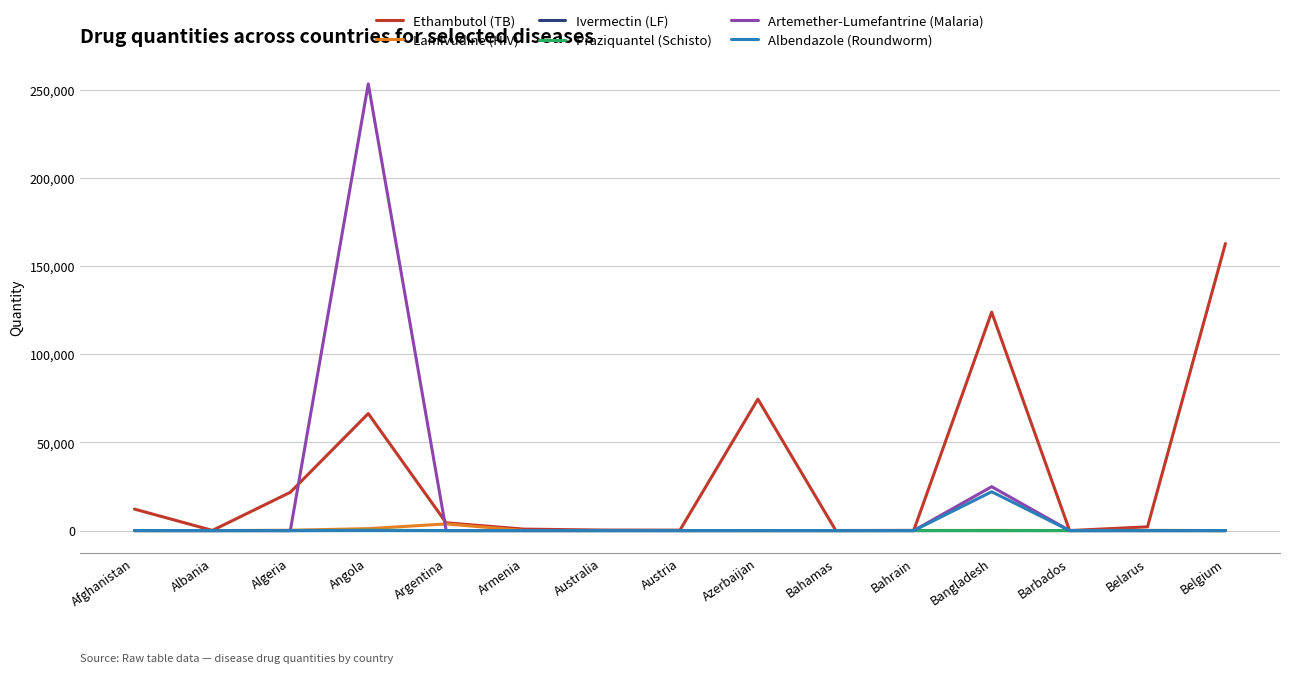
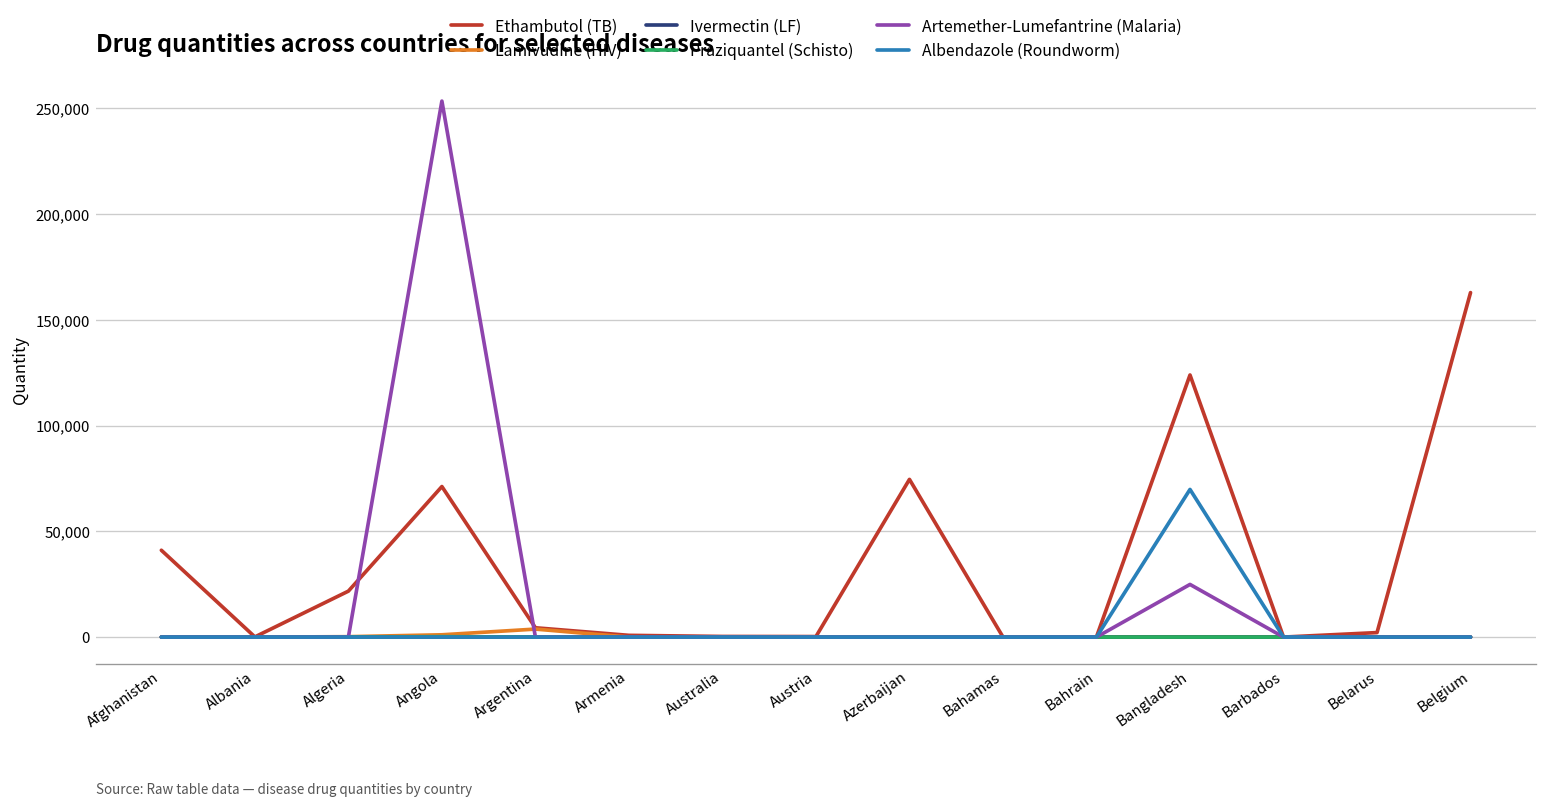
Ethambutol (TB), Afghanistan: 12,000 -> 41,000
Ethambutol (TB), Angola: 66,000 -> 71,000
Albendazole (Roundworm), Bangladesh: 22,000 -> 70,000
